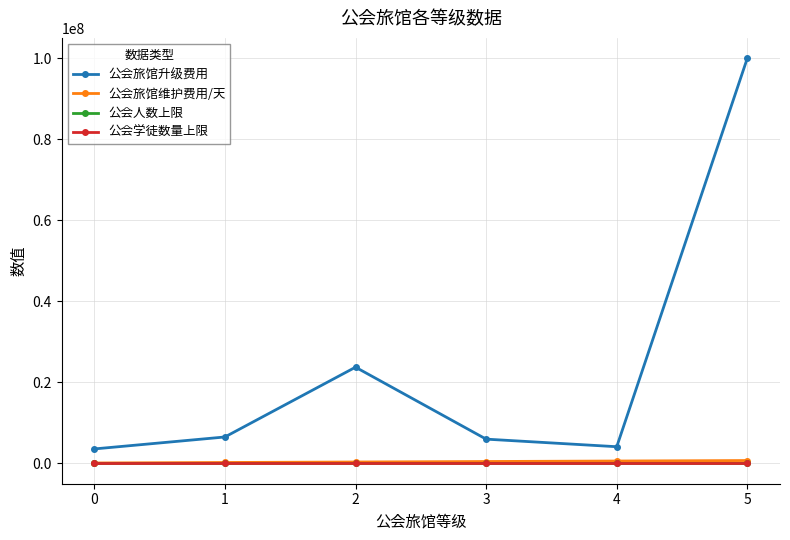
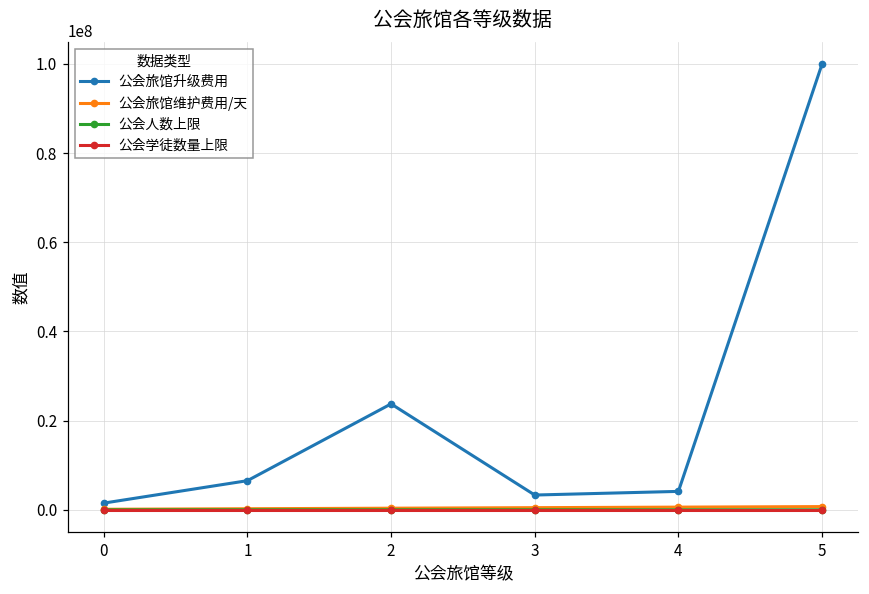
公会旅馆升级费用, 0: 4000000 -> 2000000
公会旅馆升级费用, 3: 6000000 -> 3000000
